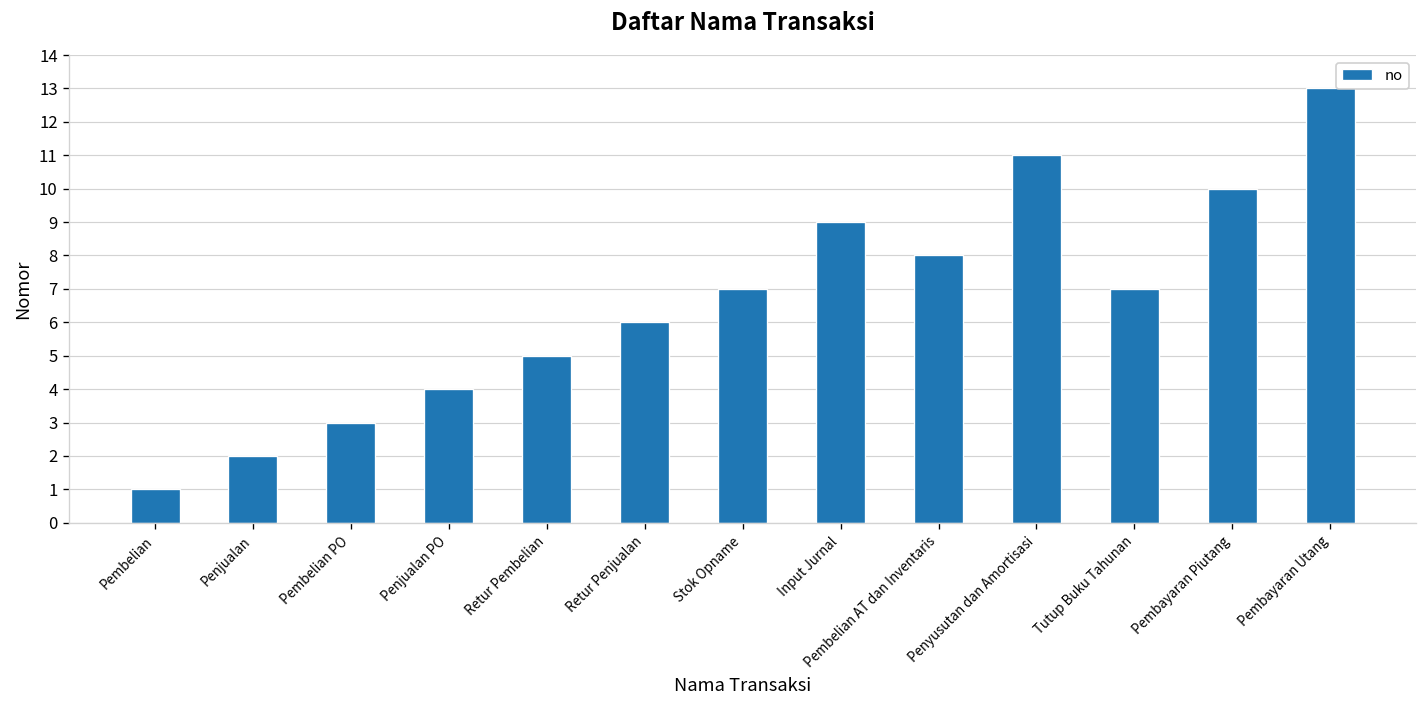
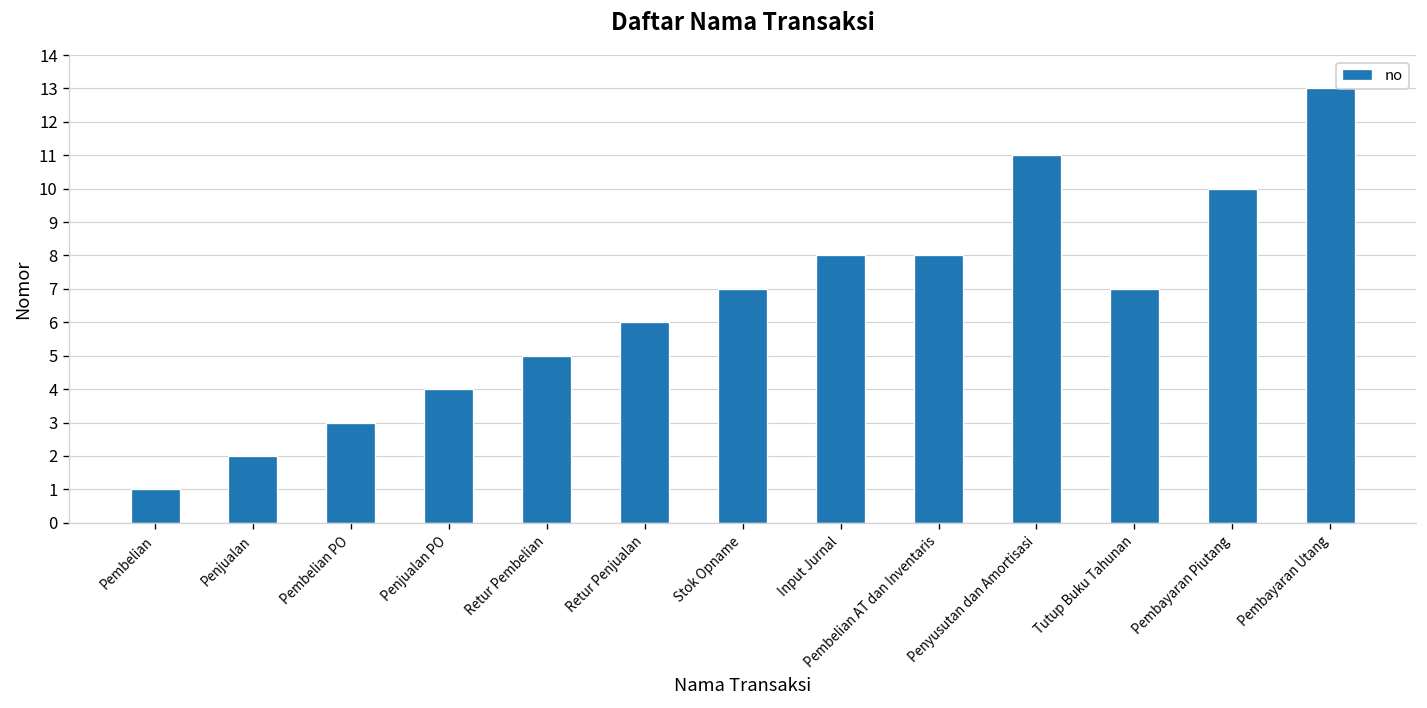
Input Jurnal: 9 -> 8
